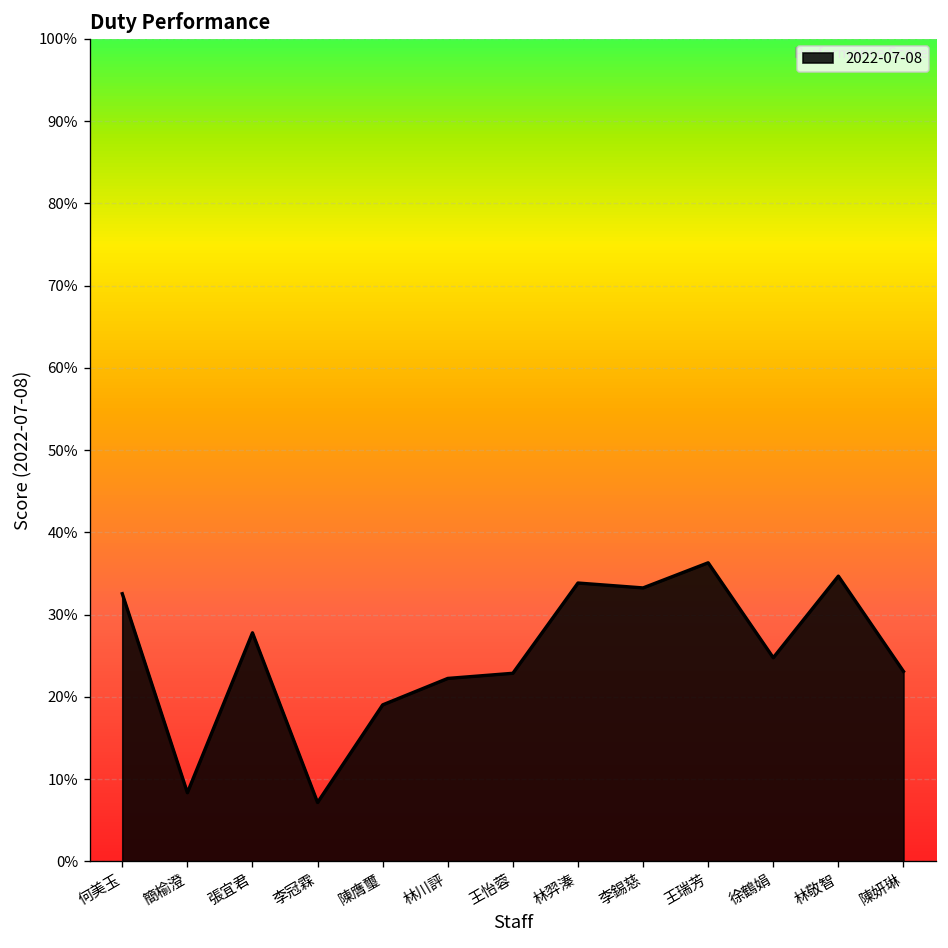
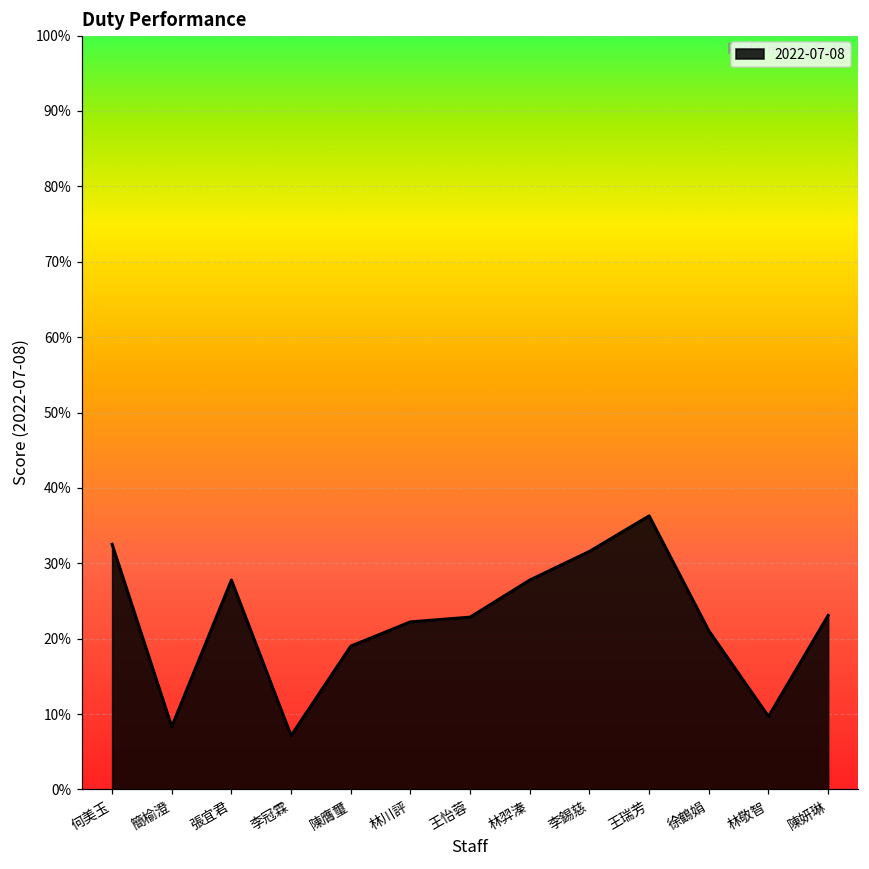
林羿溱: 34% -> 28%
李錫慈: 33% -> 32%
徐鶴娟: 25% -> 21%
林敬智: 35% -> 10%
